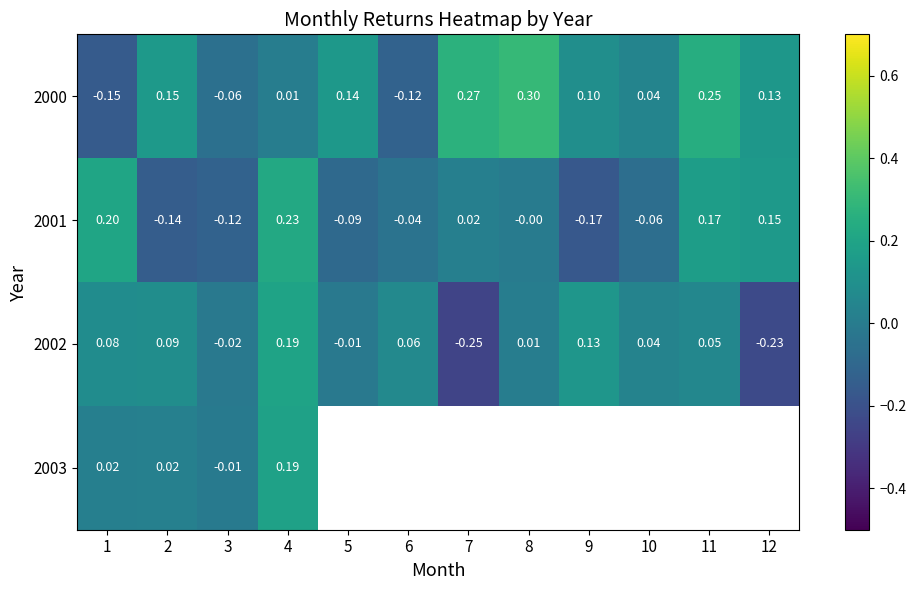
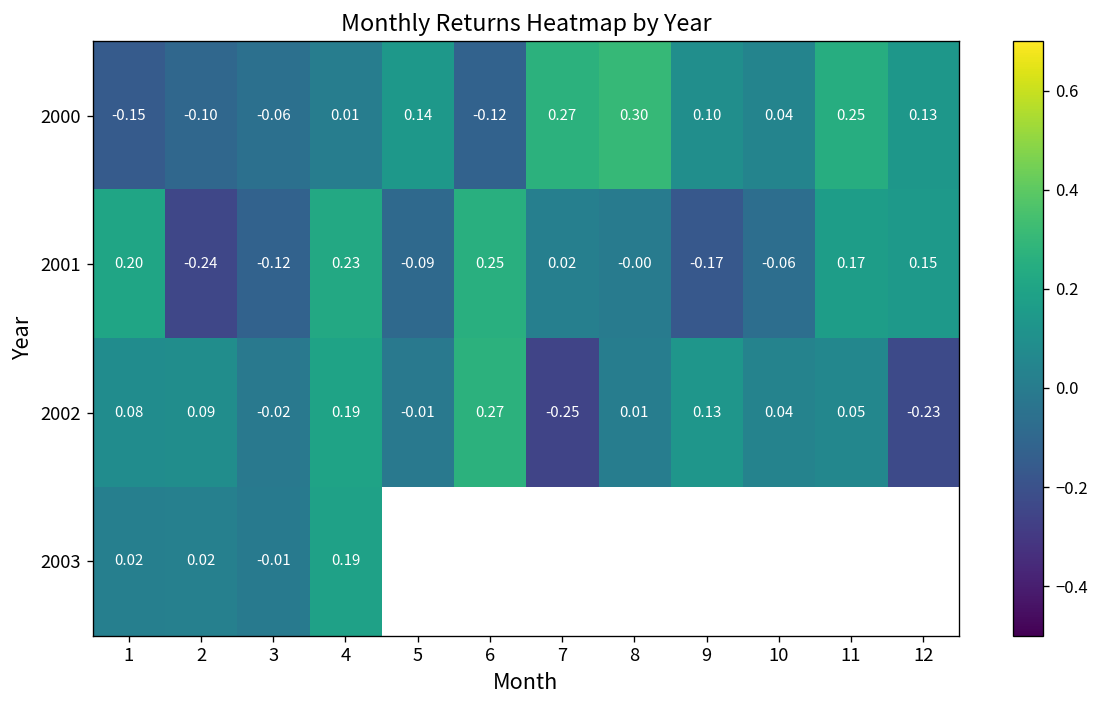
2000, 2: 0.15 -> -0.10
2001, 2: -0.14 -> -0.24
2001, 6: -0.04 -> 0.25
2002, 6: 0.06 -> 0.27
